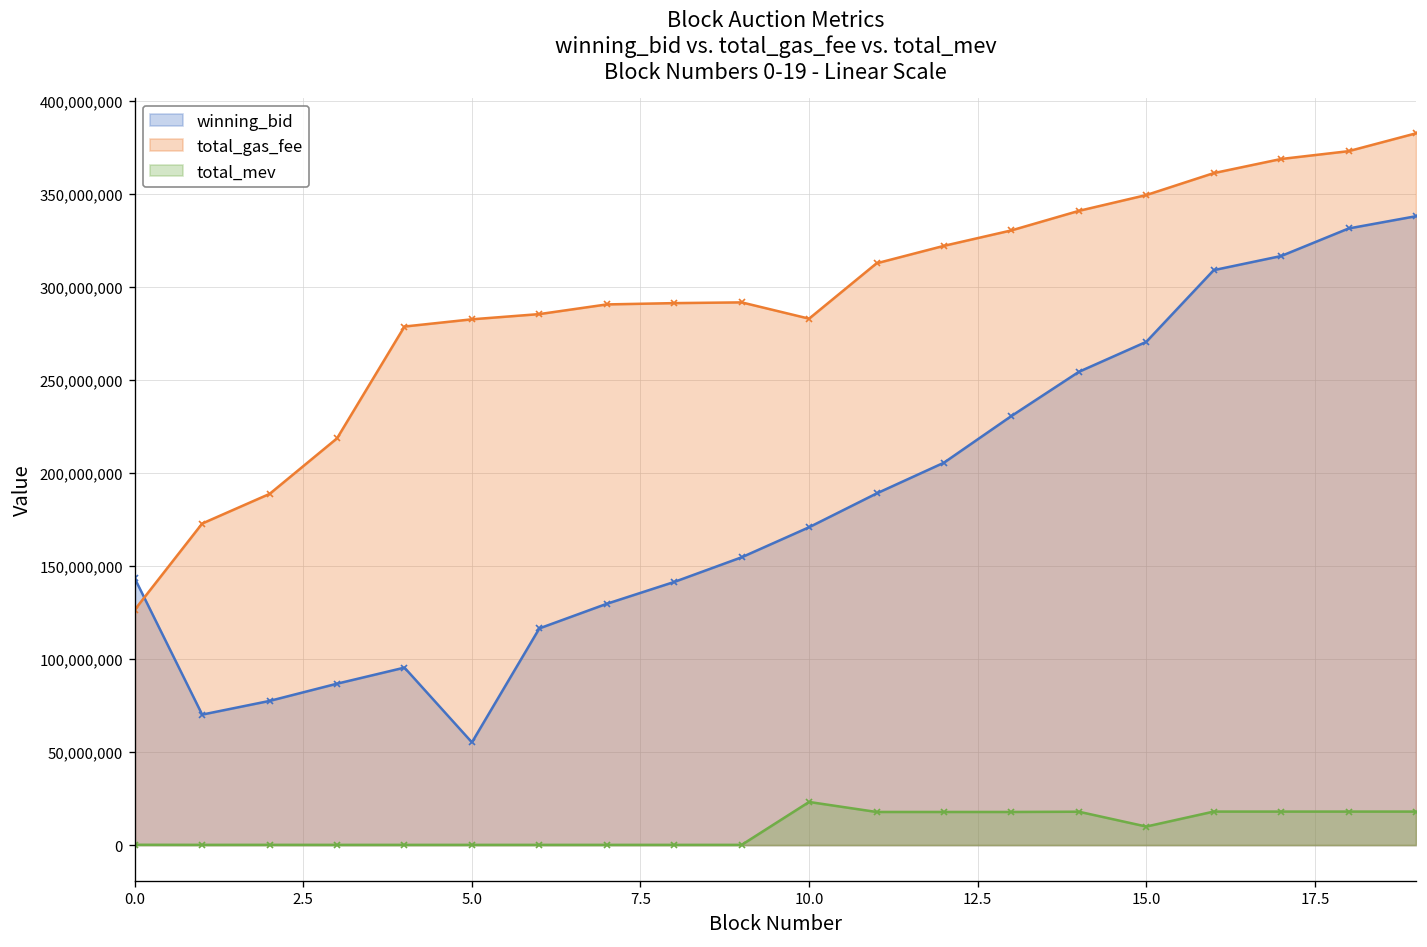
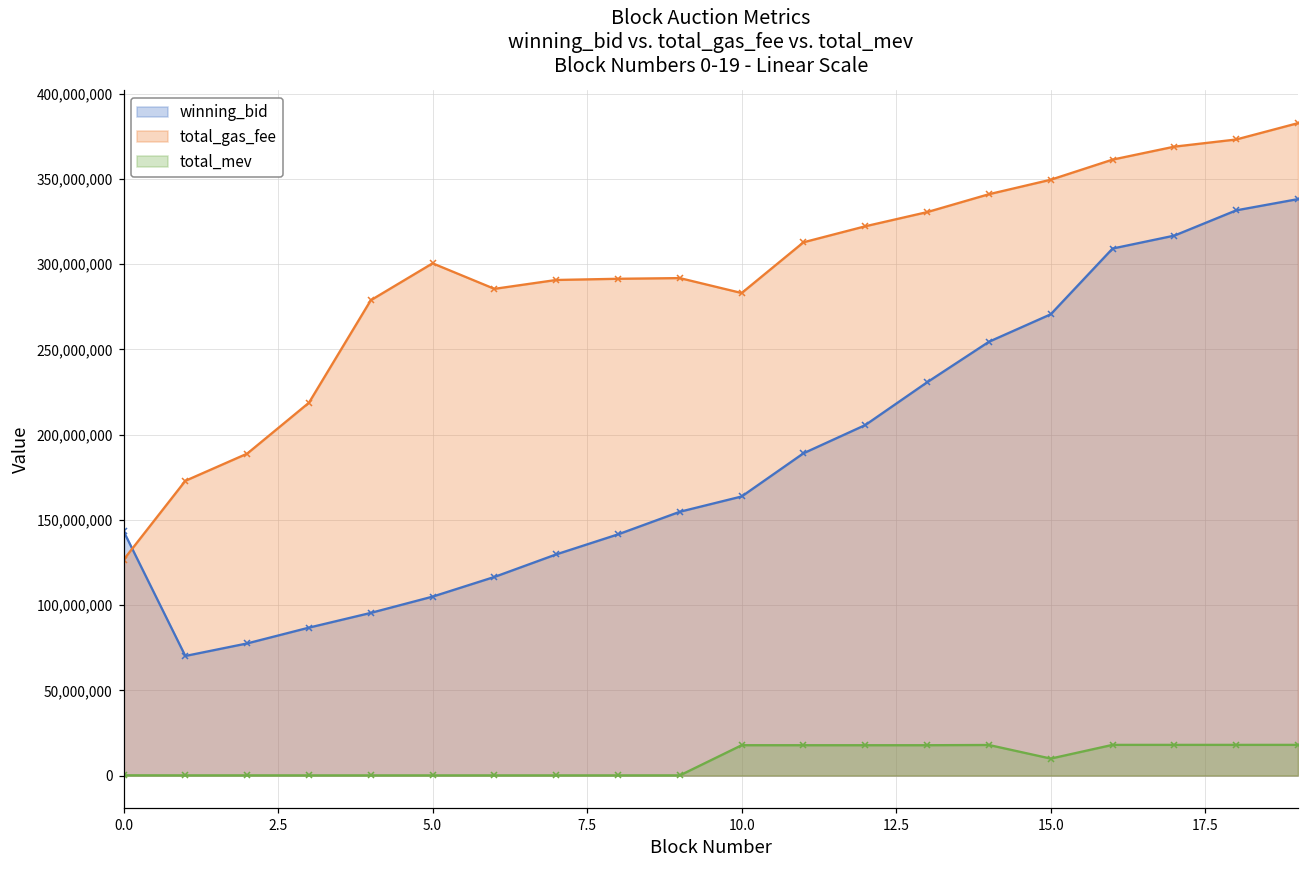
winning_bid, 5.0: 55,000,000 -> 105,000,000
total_gas_fee, 5.0: 283,000,000 -> 300,000,000
winning_bid, 10.0: 171,000,000 -> 164,000,000
total_mev, 10.0: 23,000,000 -> 18,000,000
